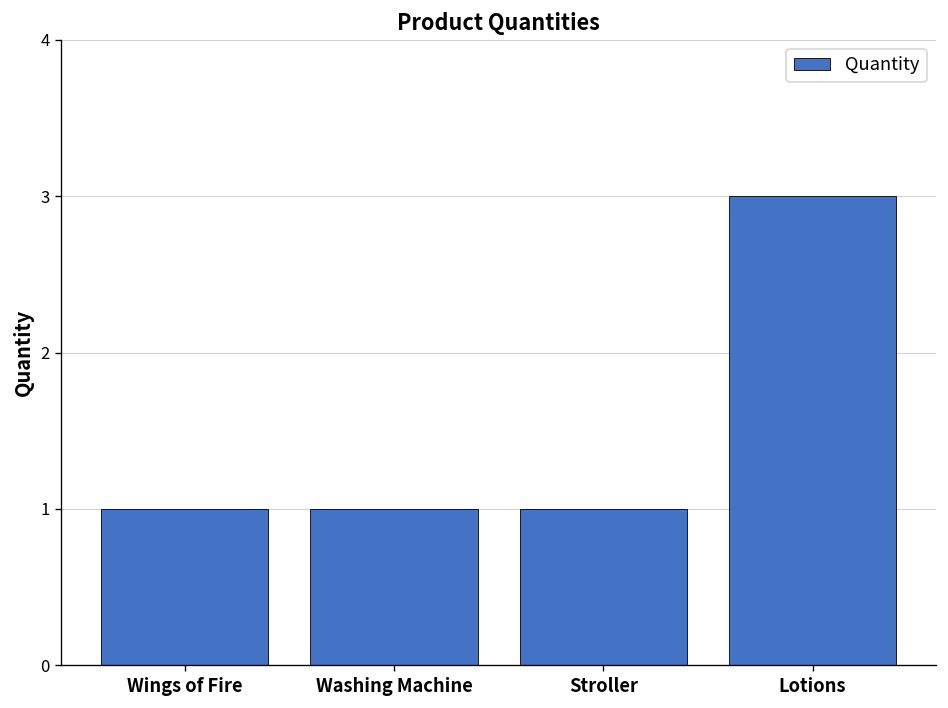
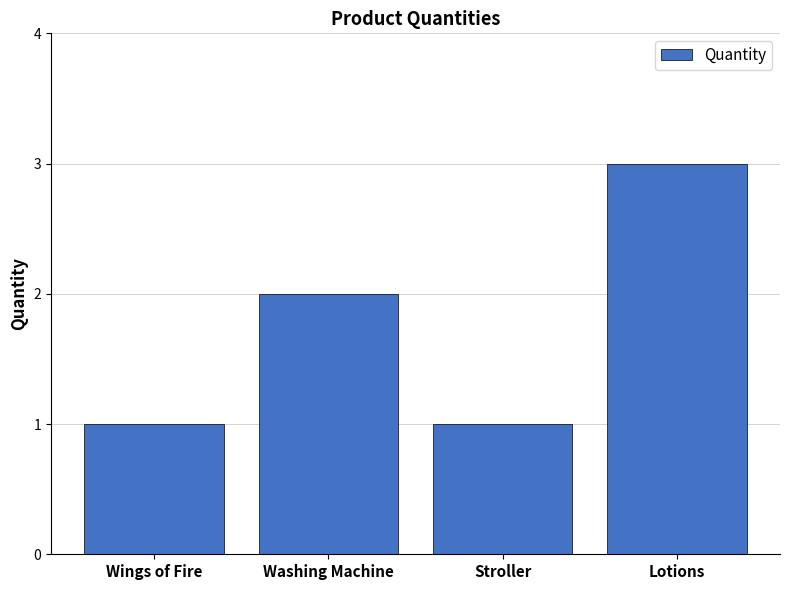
Washing Machine: 1 -> 2
